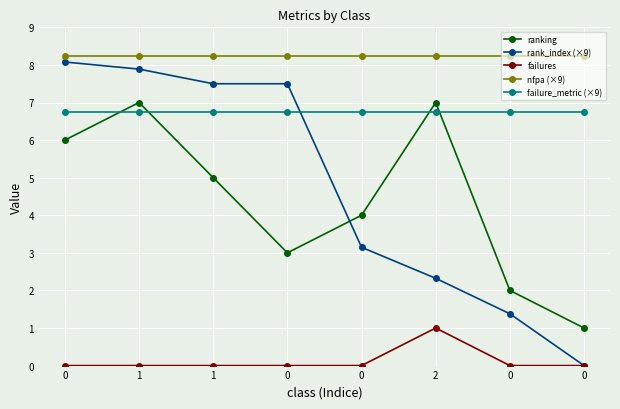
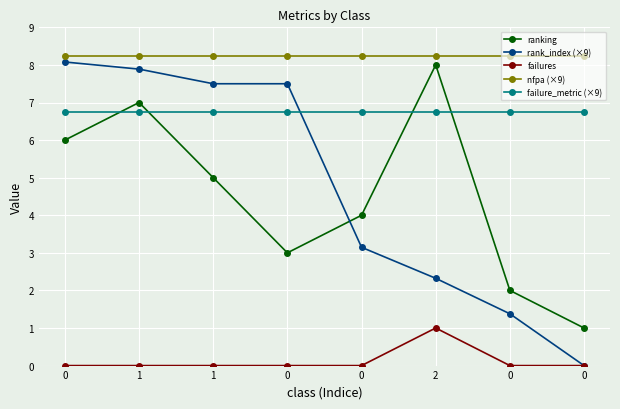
ranking, 2: 7 -> 8
